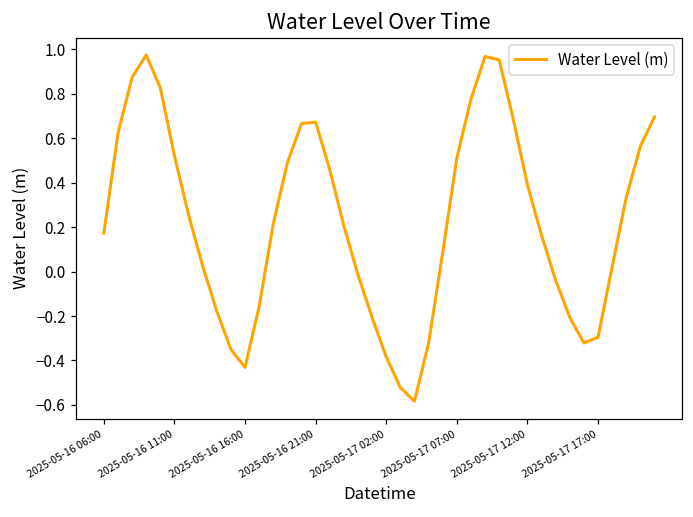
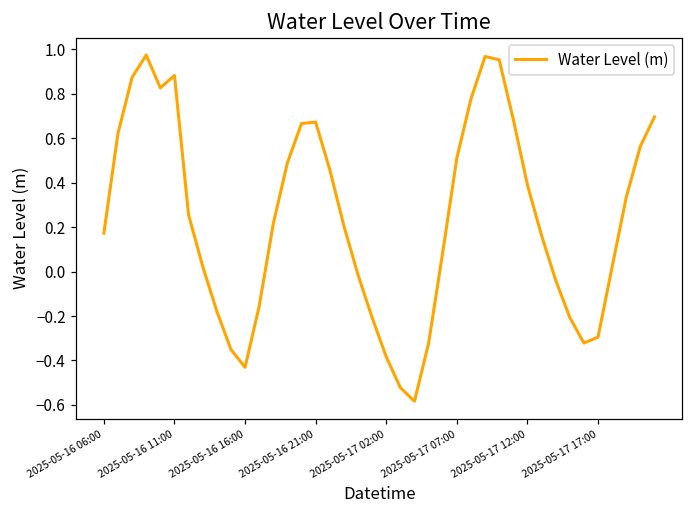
2025-05-16 11:00: 0.52 -> 0.88
